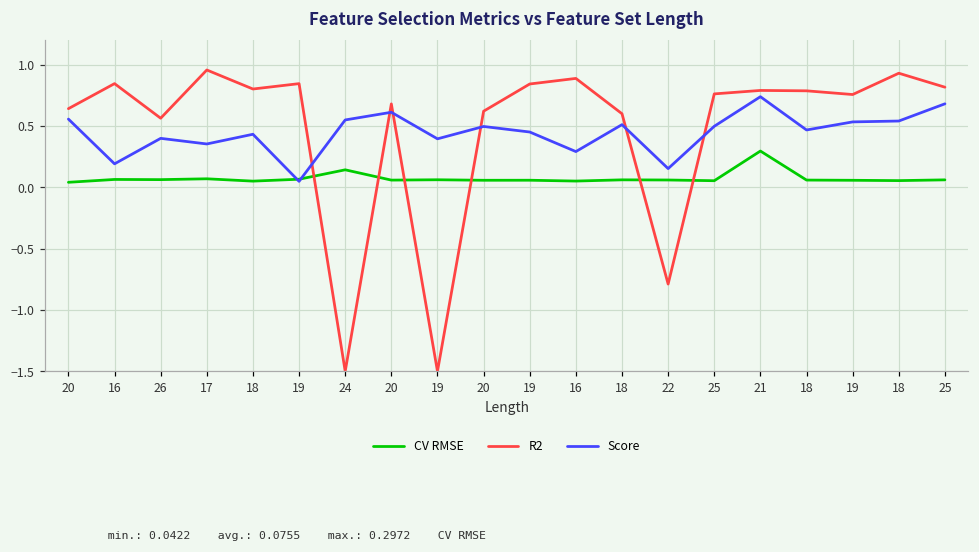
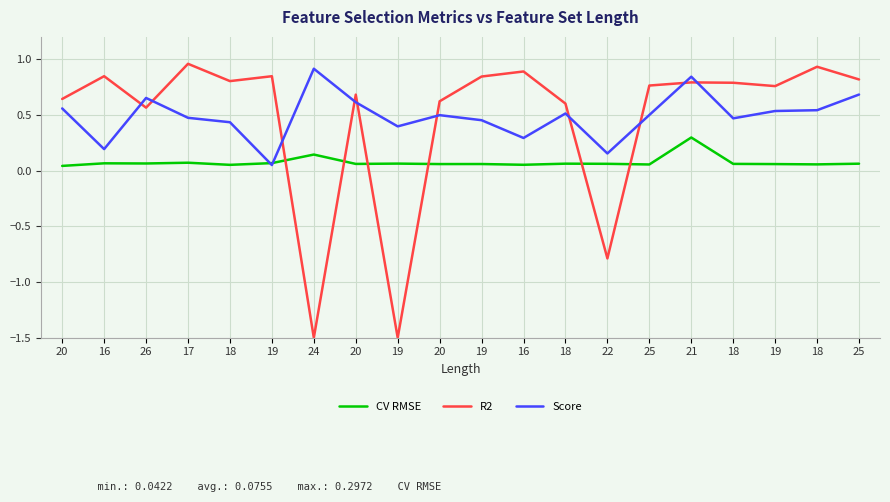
Score, 26: 0.40 -> 0.65
Score, 17: 0.35 -> 0.47
Score, 24: 0.55 -> 0.91
Score, 21: 0.74 -> 0.84
